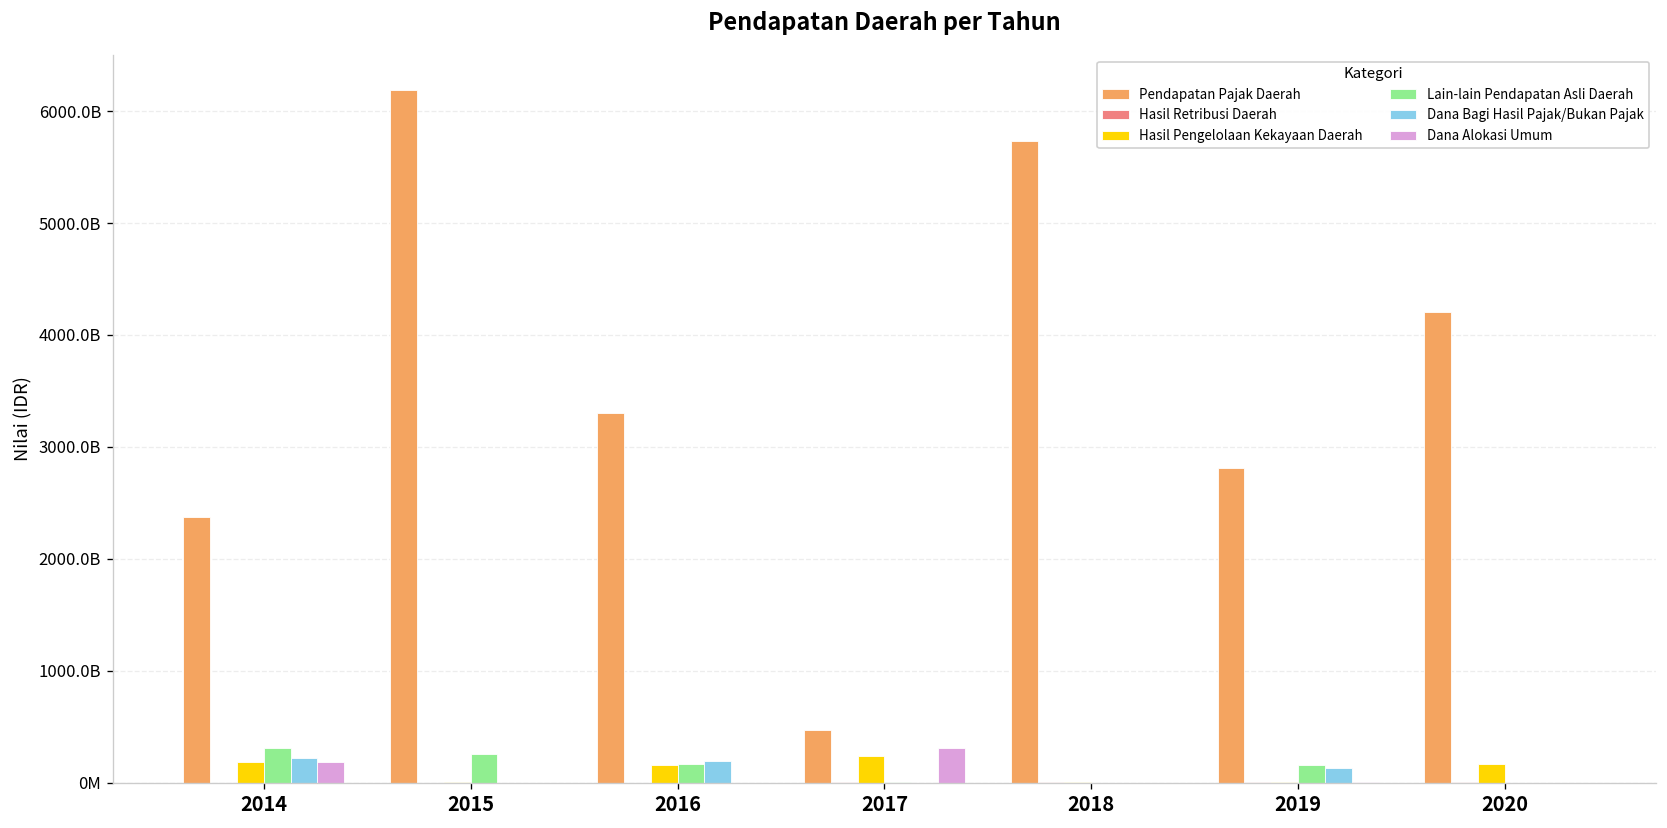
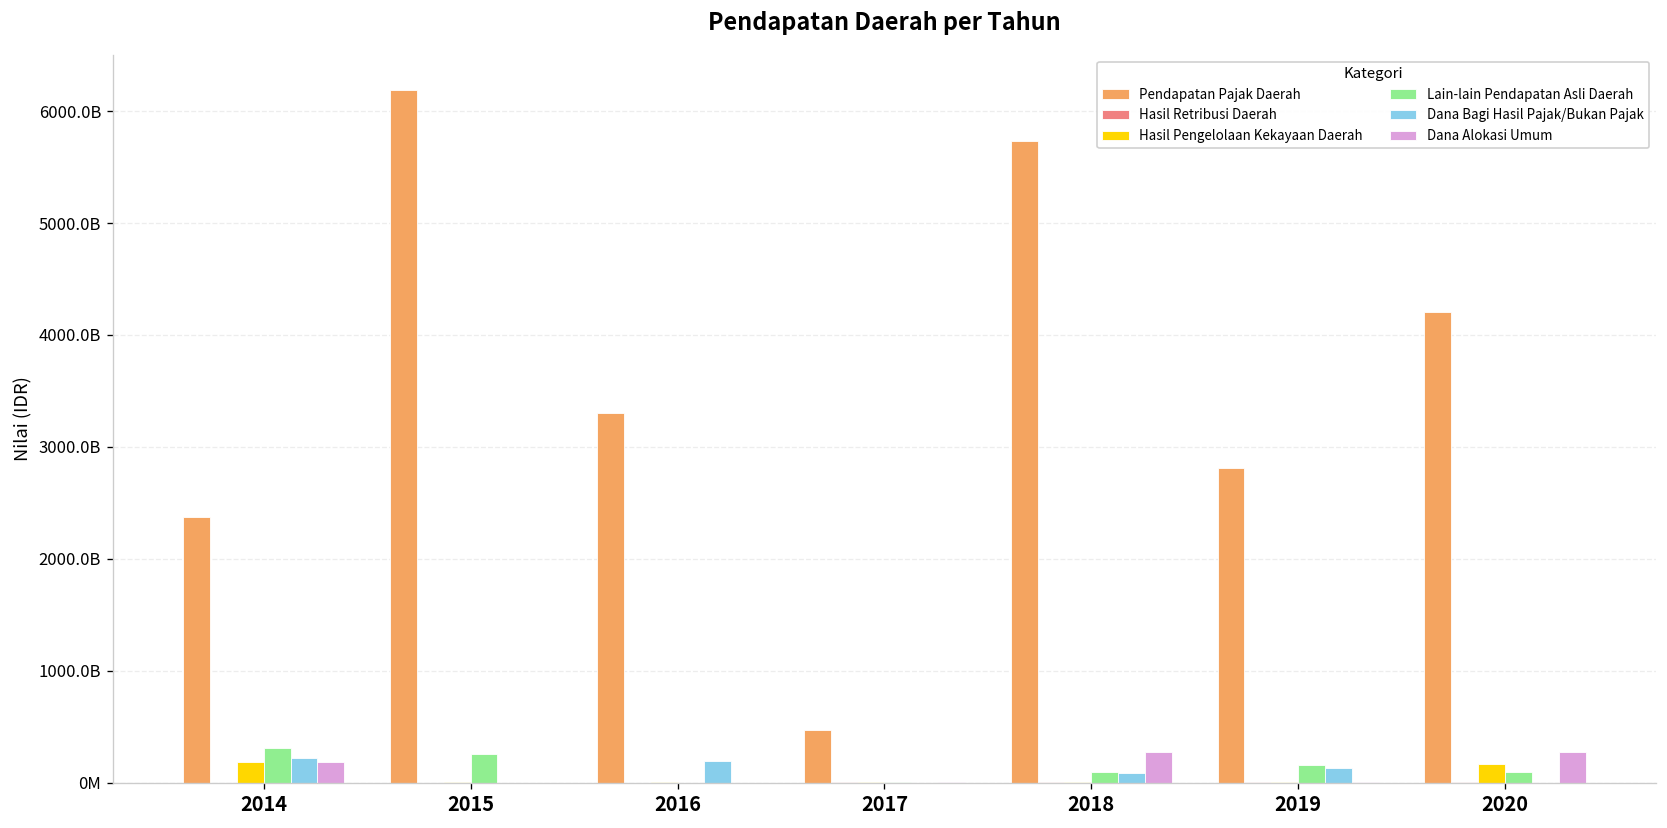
Hasil Pengelolaan Kekayaan Daerah, 2016: 200000000000 -> 0
Lain-lain Pendapatan Asli Daerah, 2016: 200000000000 -> 0
Hasil Pengelolaan Kekayaan Daerah, 2017: 200000000000 -> 0
Dana Alokasi Umum, 2017: 300000000000 -> 0
Lain-lain Pendapatan Asli Daerah, 2018: 0 -> 100000000000
Dana Bagi Hasil Pajak/Bukan Pajak, 2018: 0 -> 100000000000
Dana Alokasi Umum, 2018: 0 -> 300000000000
Lain-lain Pendapatan Asli Daerah, 2020: 0 -> 100000000000
Dana Alokasi Umum, 2020: 0 -> 300000000000
